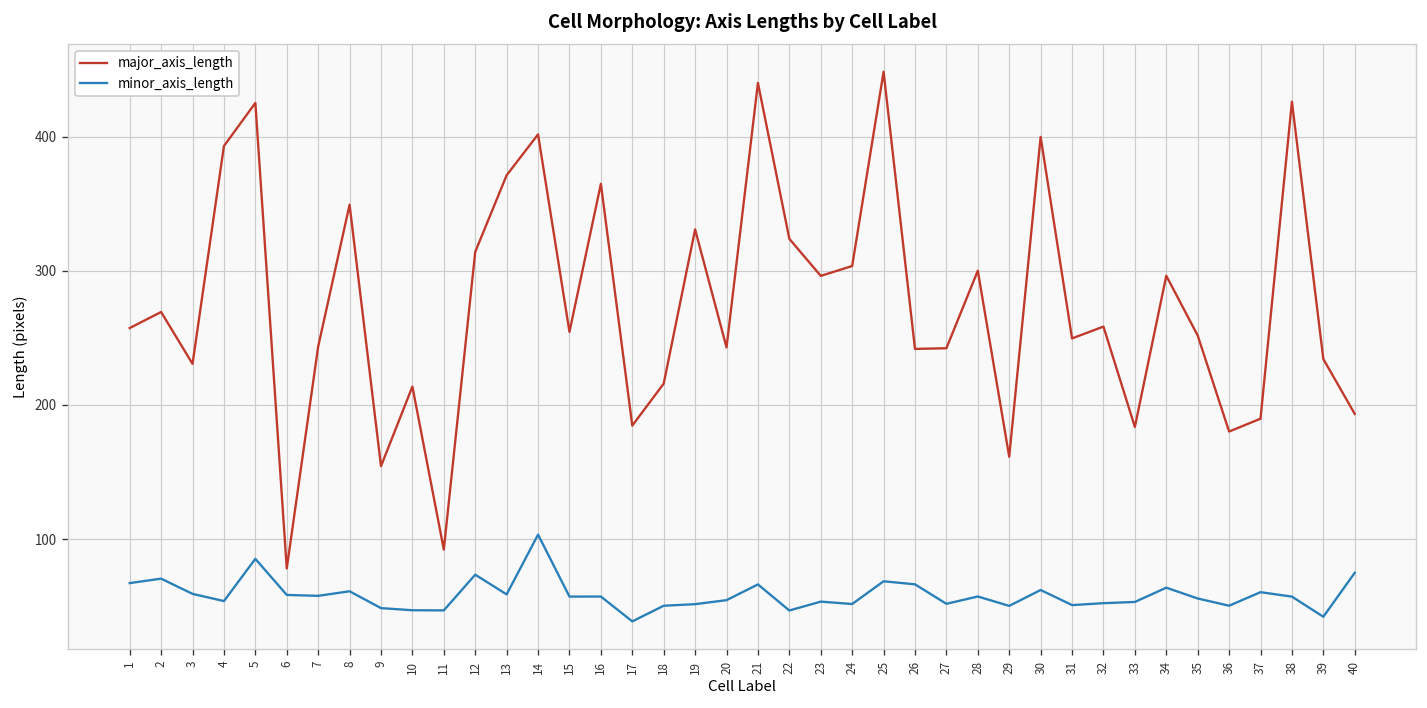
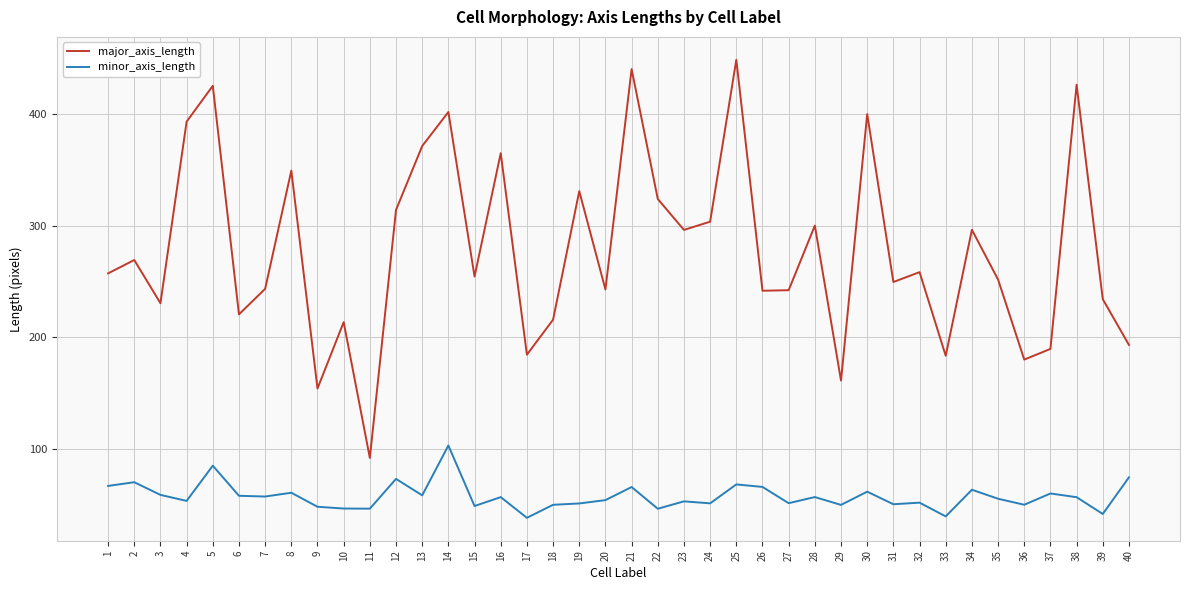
major_axis_length, 6: 78 -> 221
minor_axis_length, 15: 57 -> 49
minor_axis_length, 33: 53 -> 40
